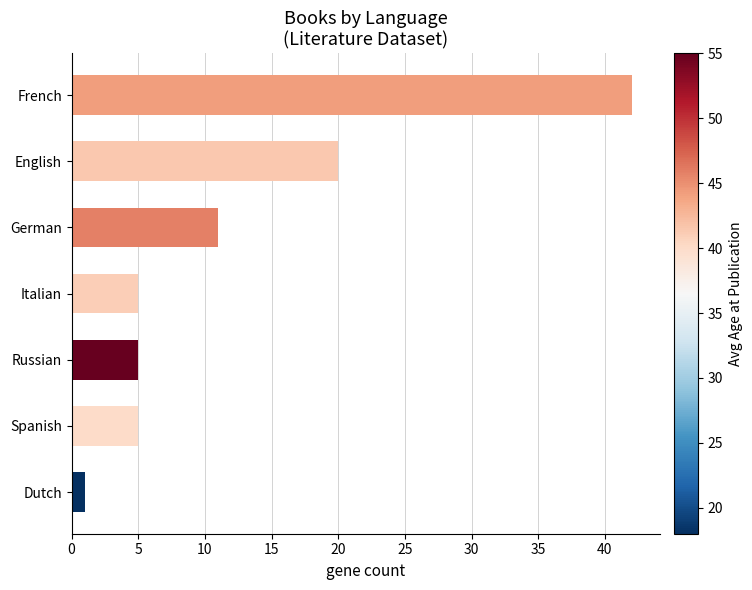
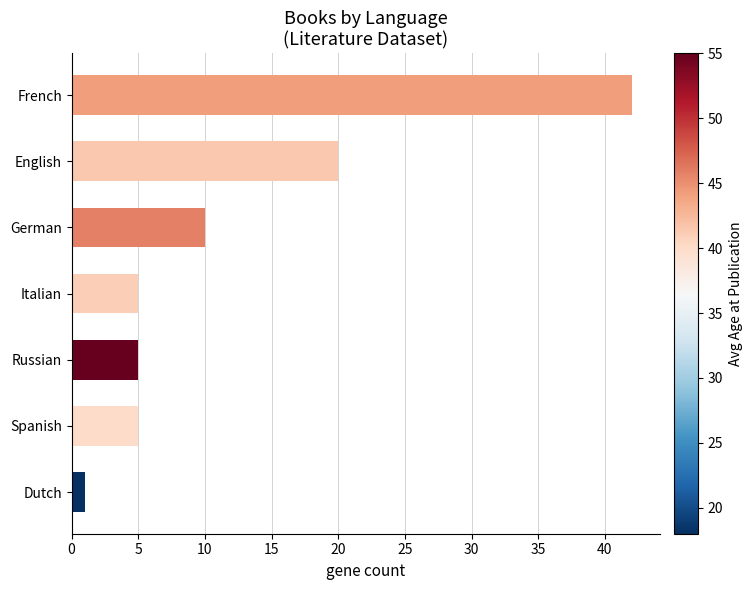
German: 11 -> 10
